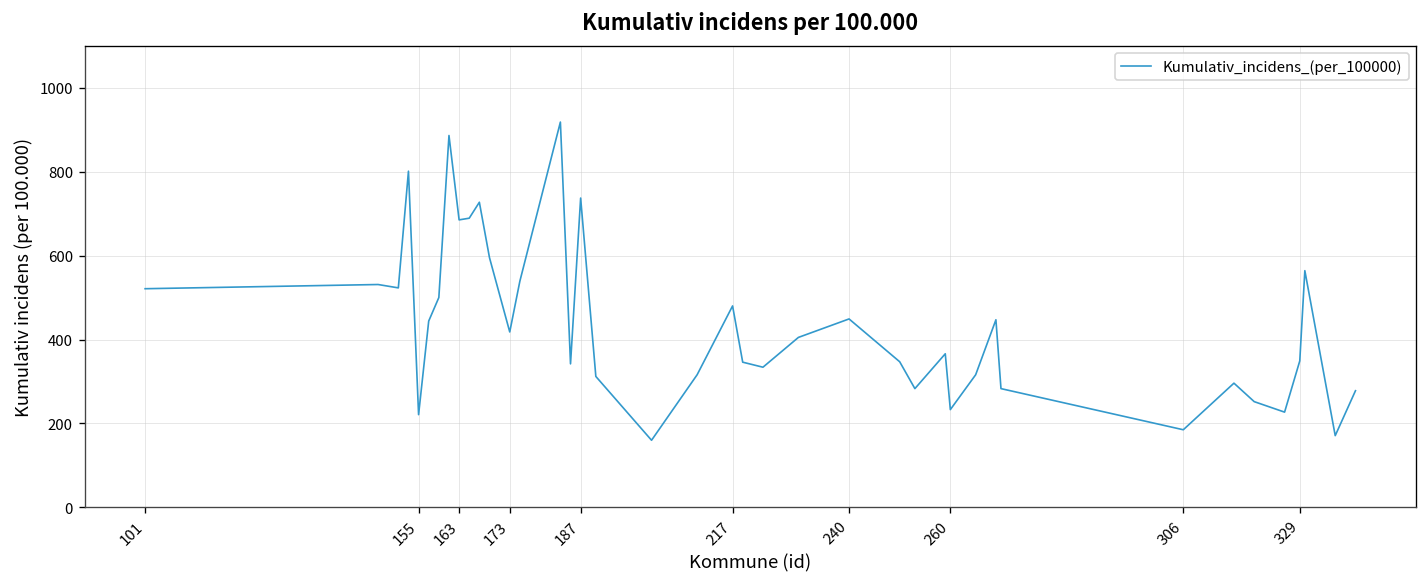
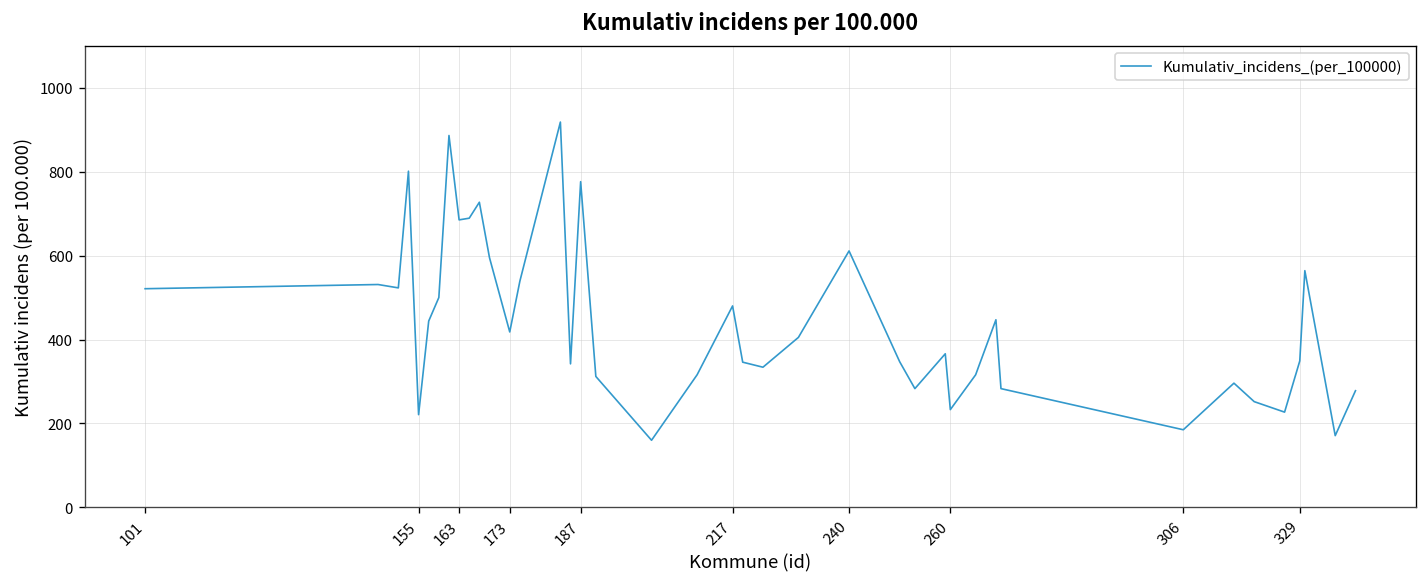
187: 740 -> 780
240: 450 -> 610
